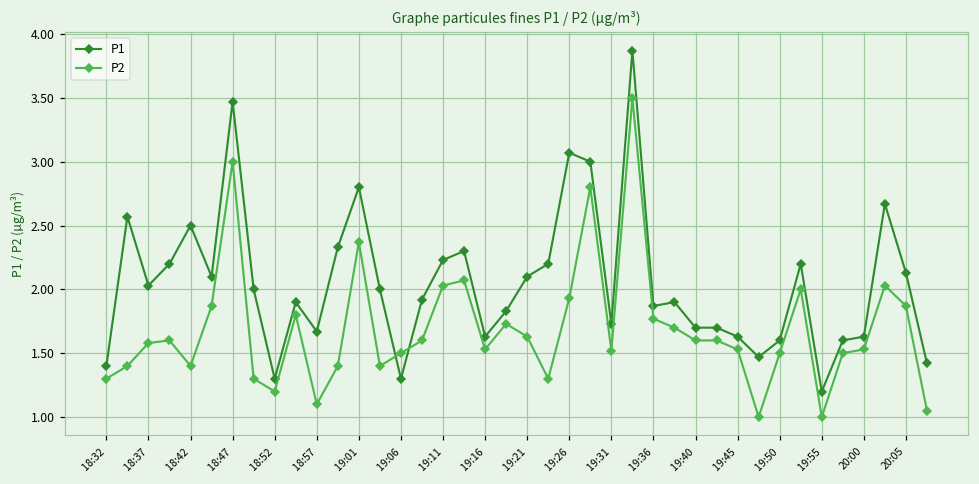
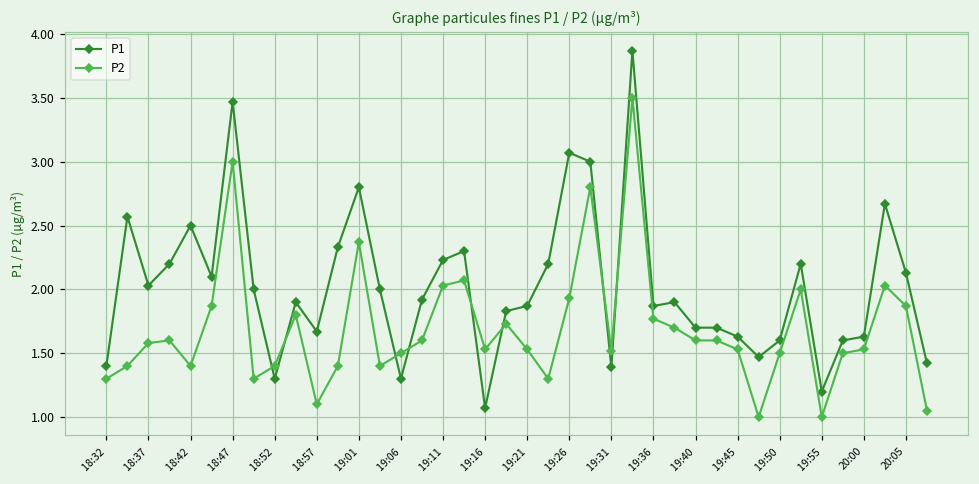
P2, 18:52: 1.2 -> 1.4
P1, 19:16: 1.63 -> 1.07
P1, 19:21: 2.10 -> 1.87
P2, 19:21: 1.63 -> 1.53
P1, 19:31: 1.73 -> 1.39
